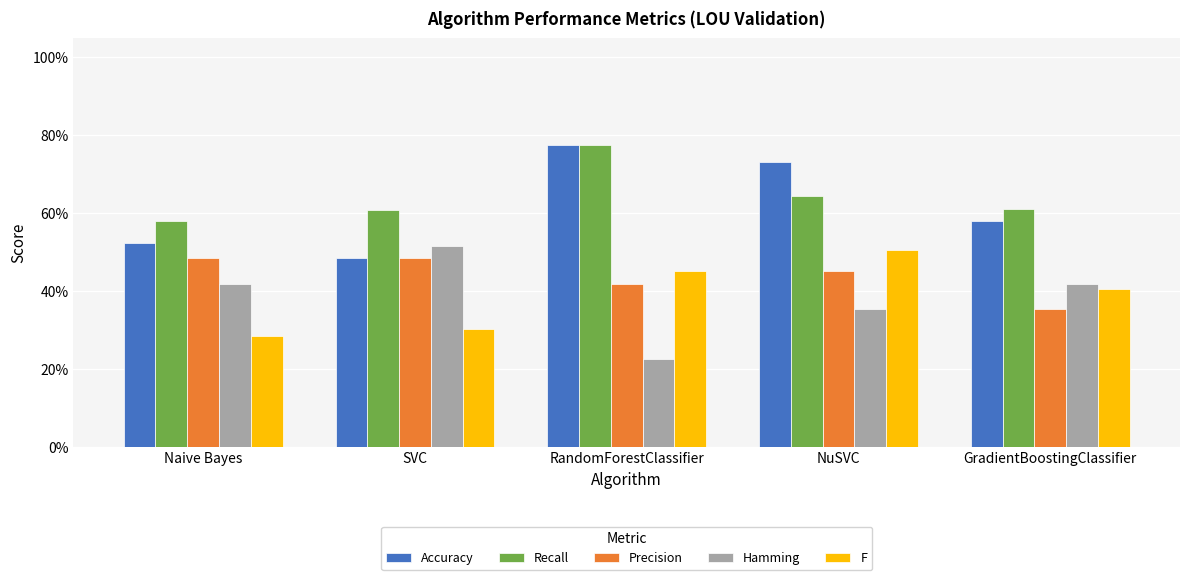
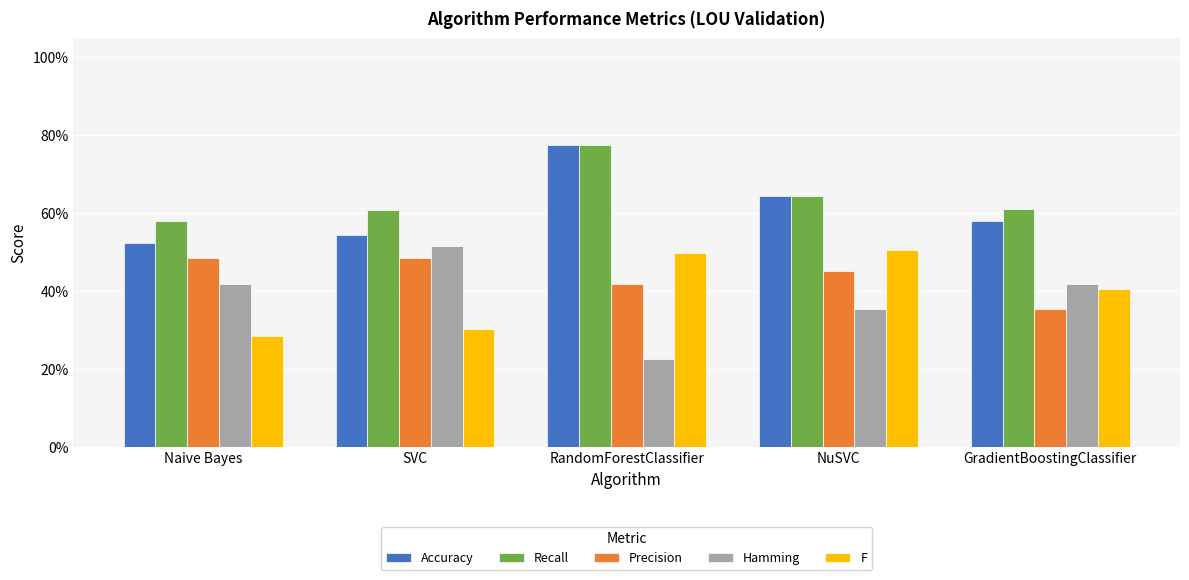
Accuracy, SVC: 48% -> 54%
F, RandomForestClassifier: 45% -> 50%
Accuracy, NuSVC: 73% -> 65%
